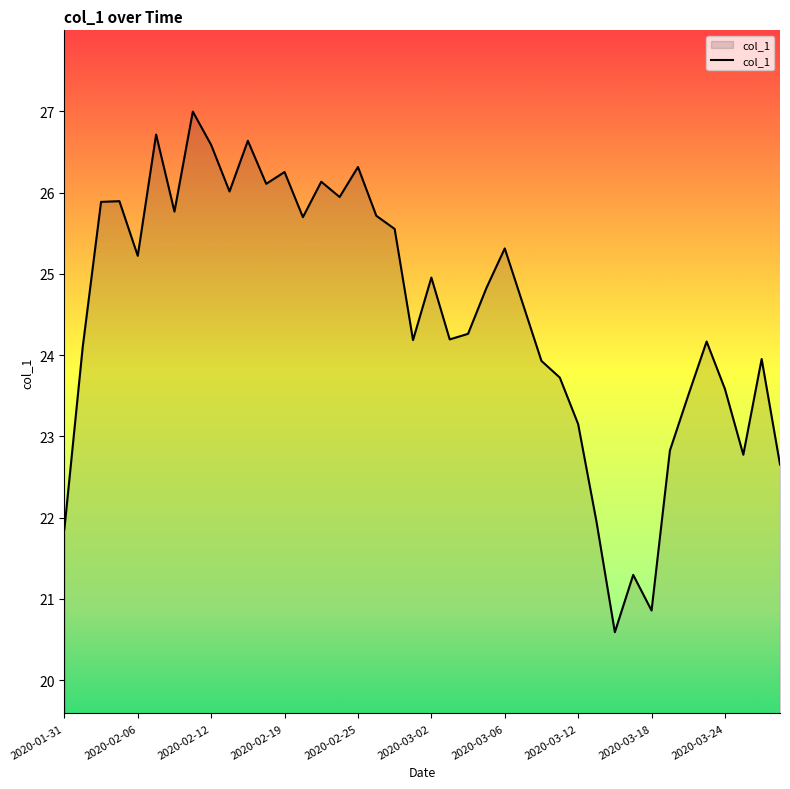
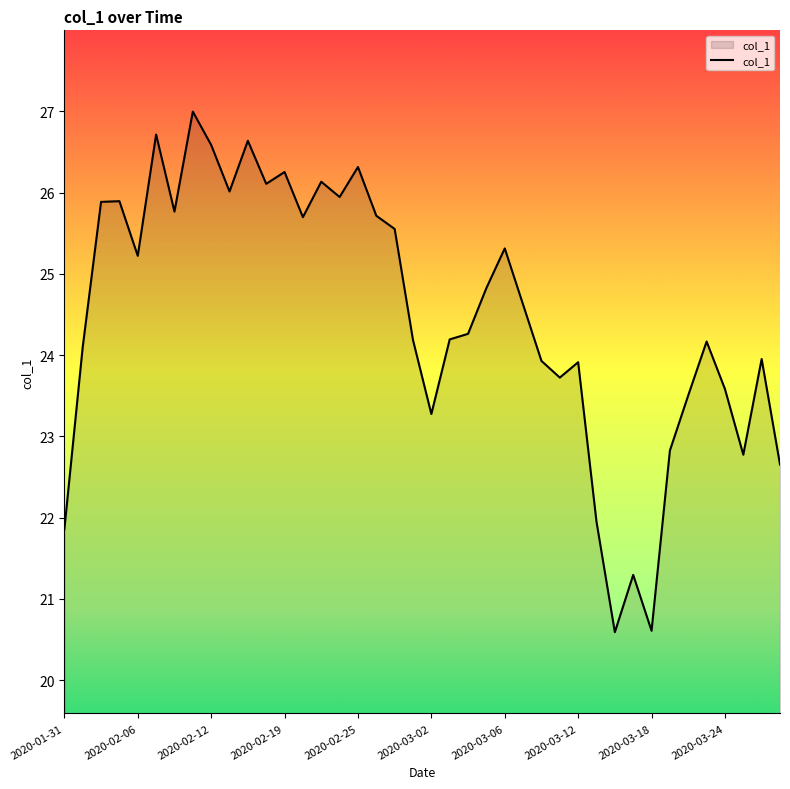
2020-03-02: 25.0 -> 23.3
2020-03-12: 23.2 -> 23.9
2020-03-18: 20.9 -> 20.6
